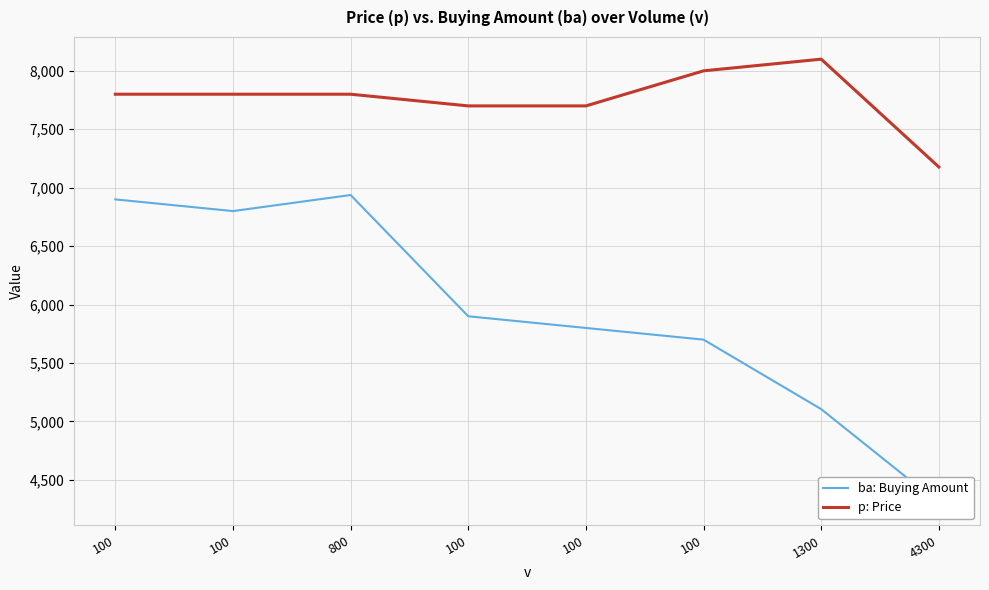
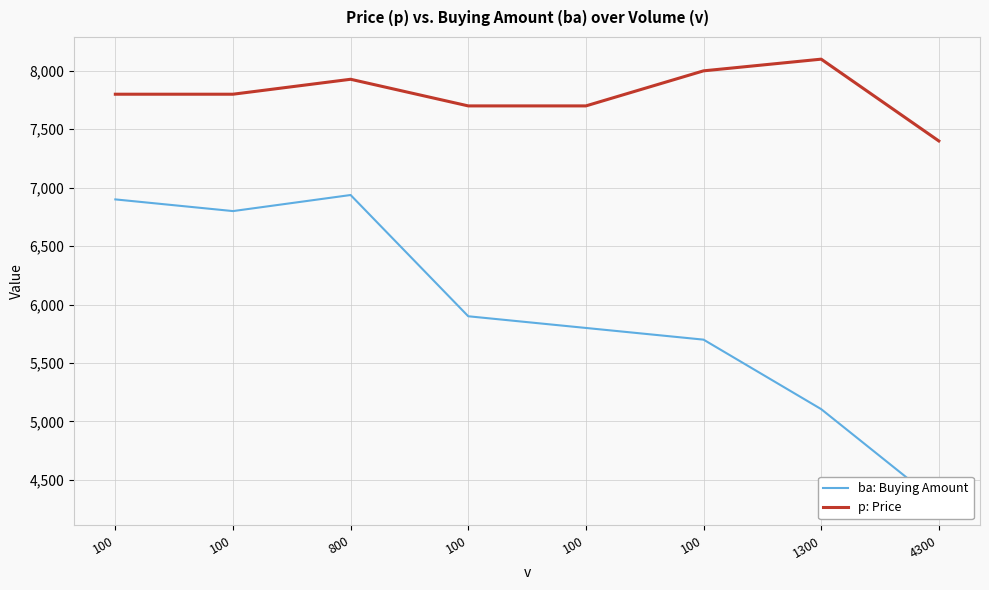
p: Price, 800: 7,800 -> 7,930
p: Price, 4300: 7,180 -> 7,400
